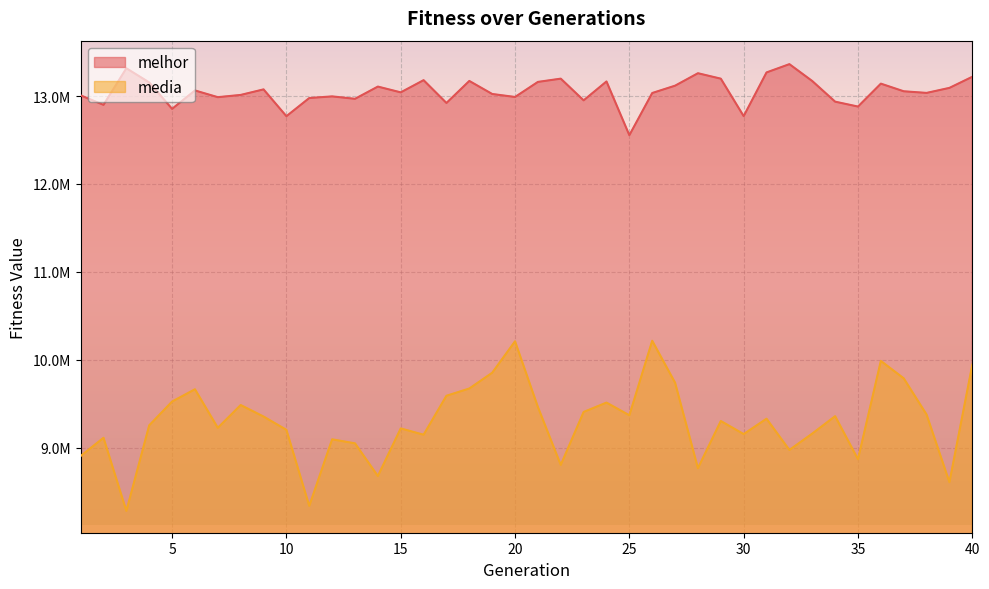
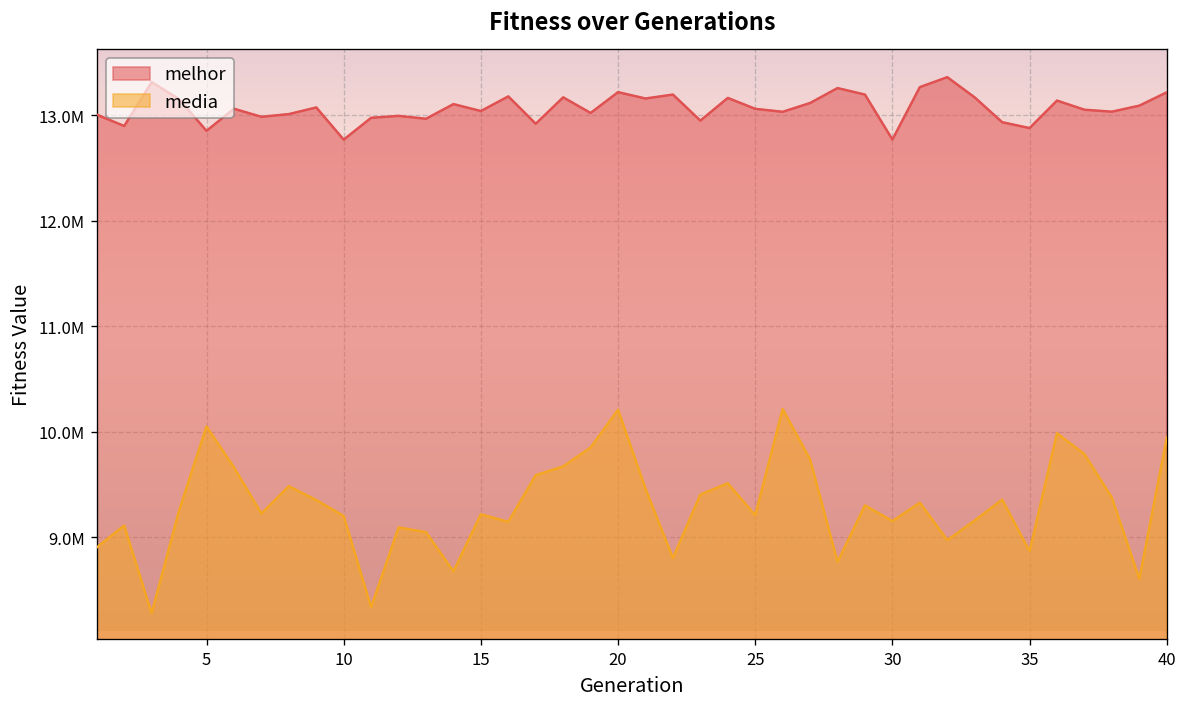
media, 5: 9500000 -> 10100000
melhor, 20: 13000000 -> 13200000
melhor, 25: 12600000 -> 13100000
media, 25: 9400000 -> 9200000
